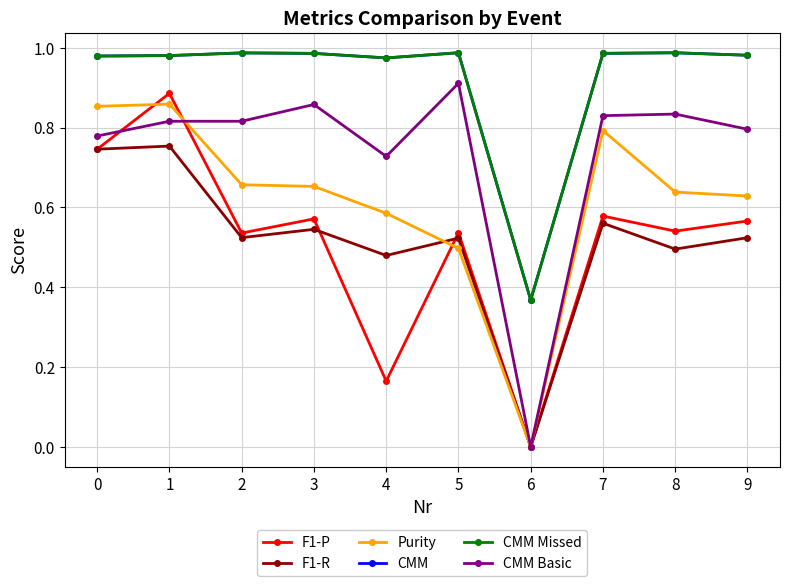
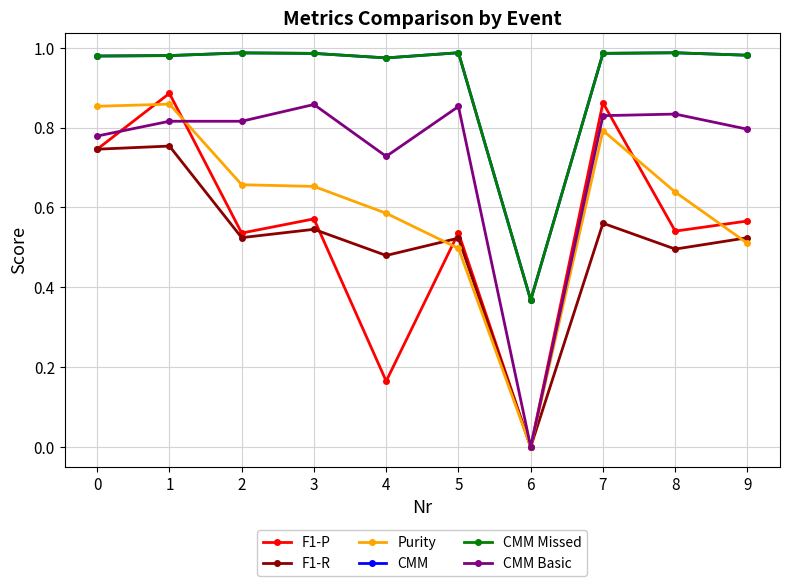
CMM Basic, 5: 0.91 -> 0.85
F1-P, 7: 0.58 -> 0.86
Purity, 9: 0.63 -> 0.51
